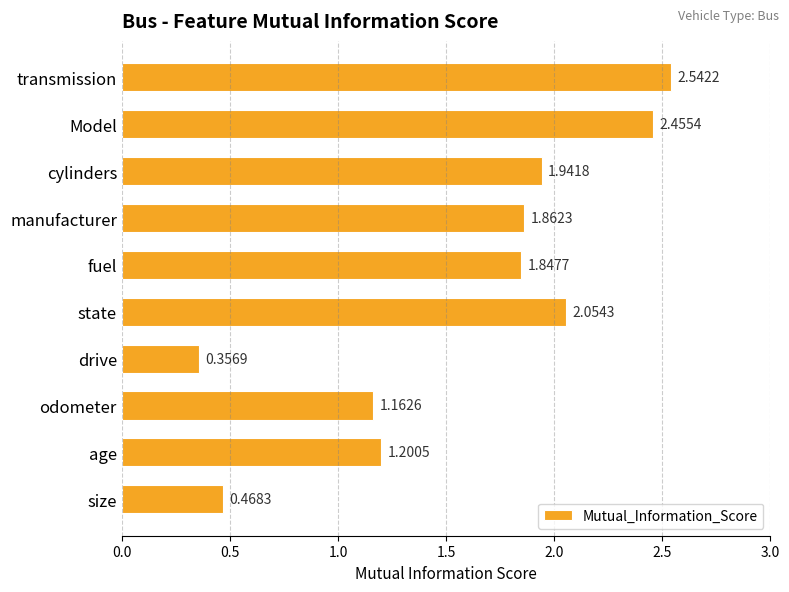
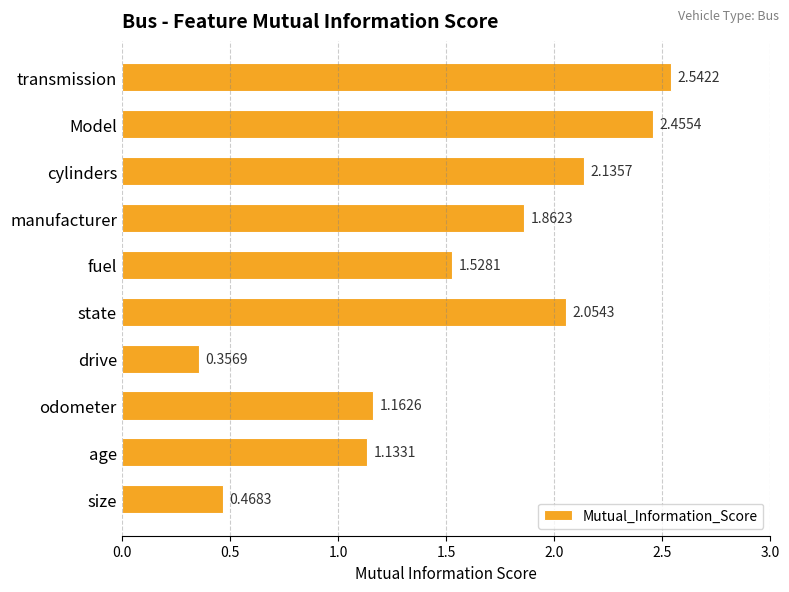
cylinders: 1.9418 -> 2.1357
fuel: 1.8477 -> 1.5281
age: 1.2005 -> 1.1331
